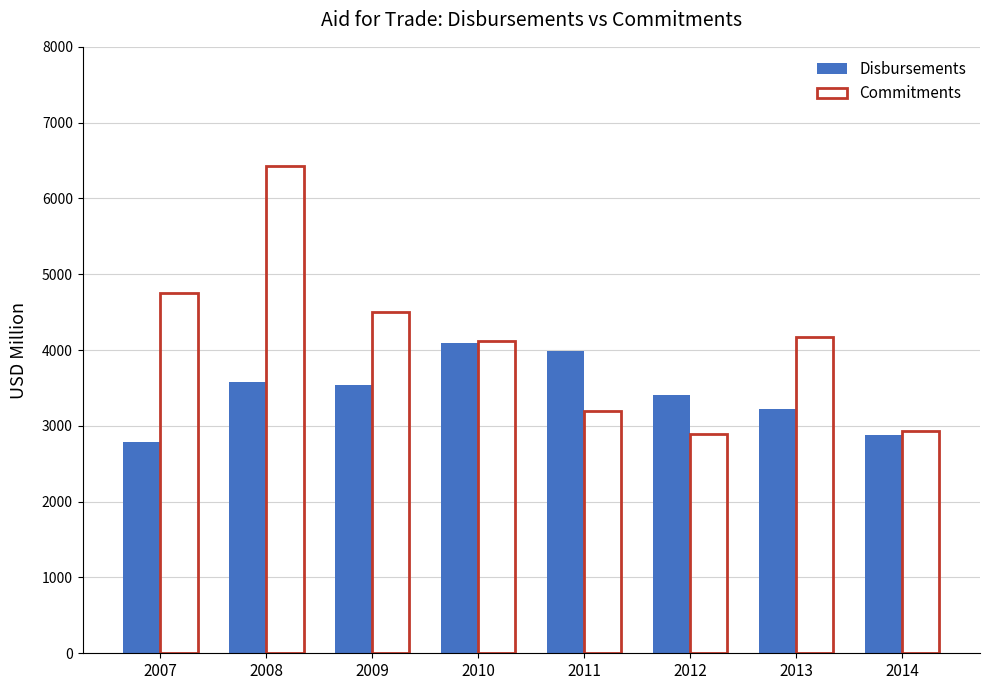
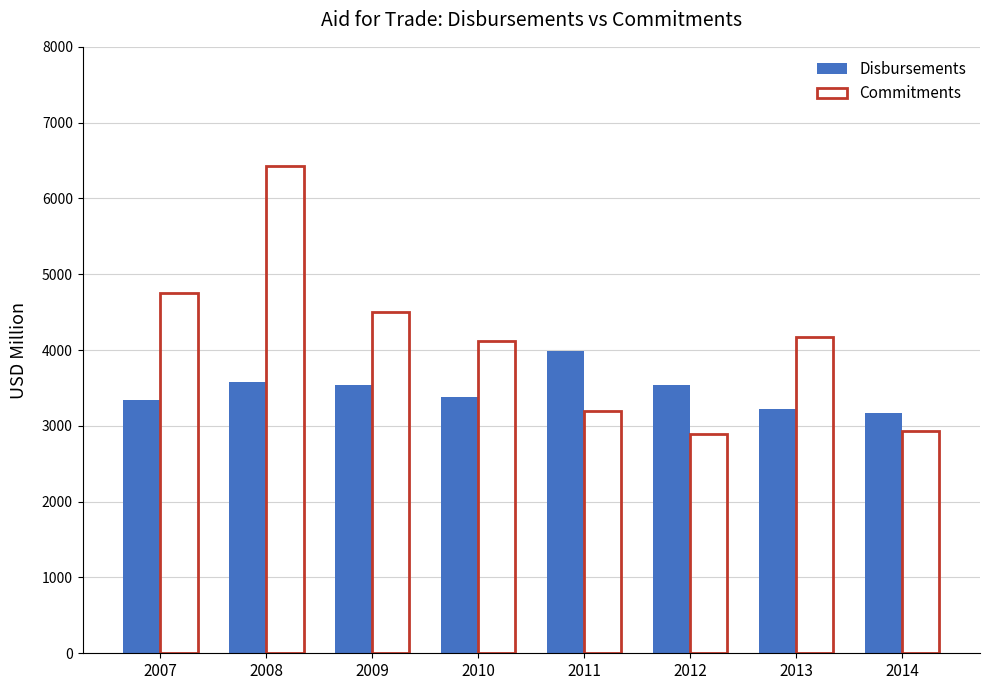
Disbursements, 2007: 2800 -> 3300
Disbursements, 2010: 4100 -> 3400
Disbursements, 2012: 3400 -> 3500
Disbursements, 2014: 2900 -> 3200
